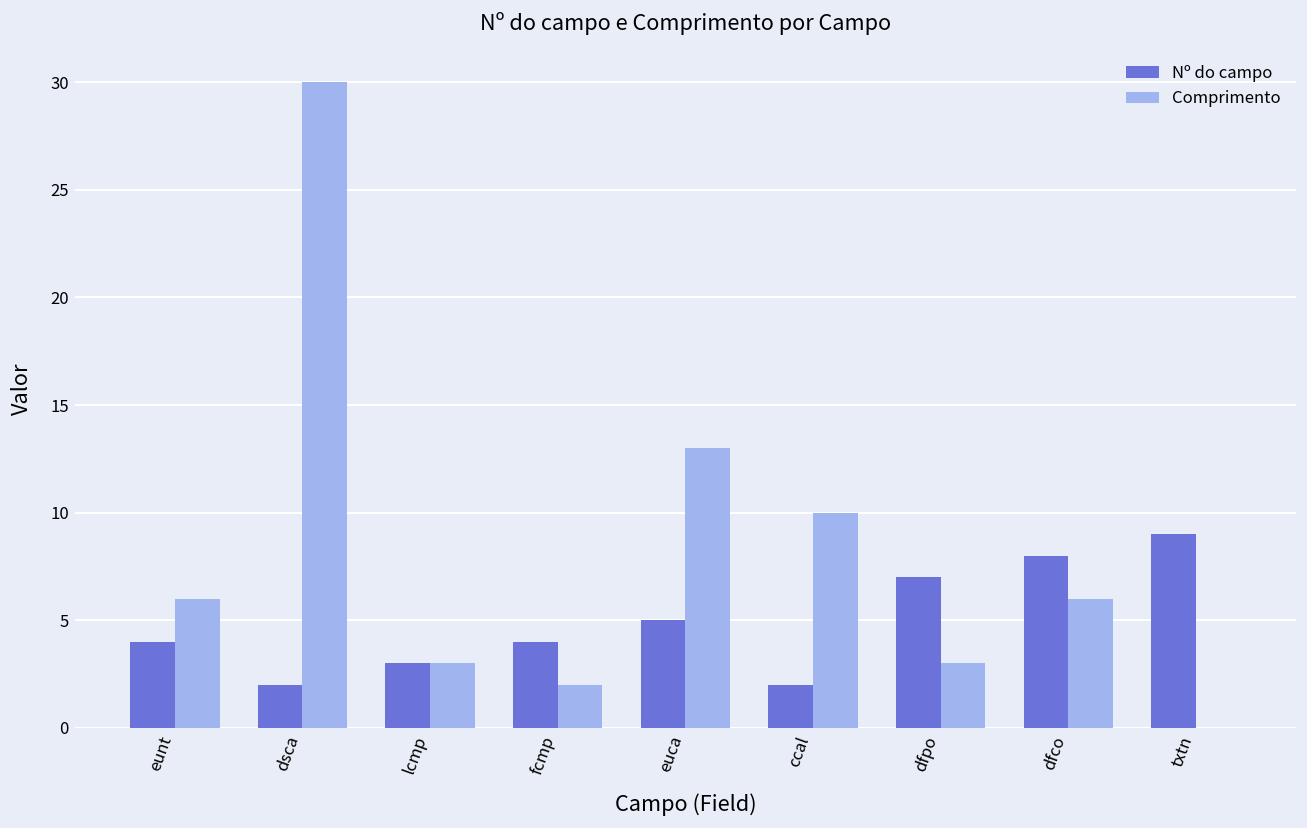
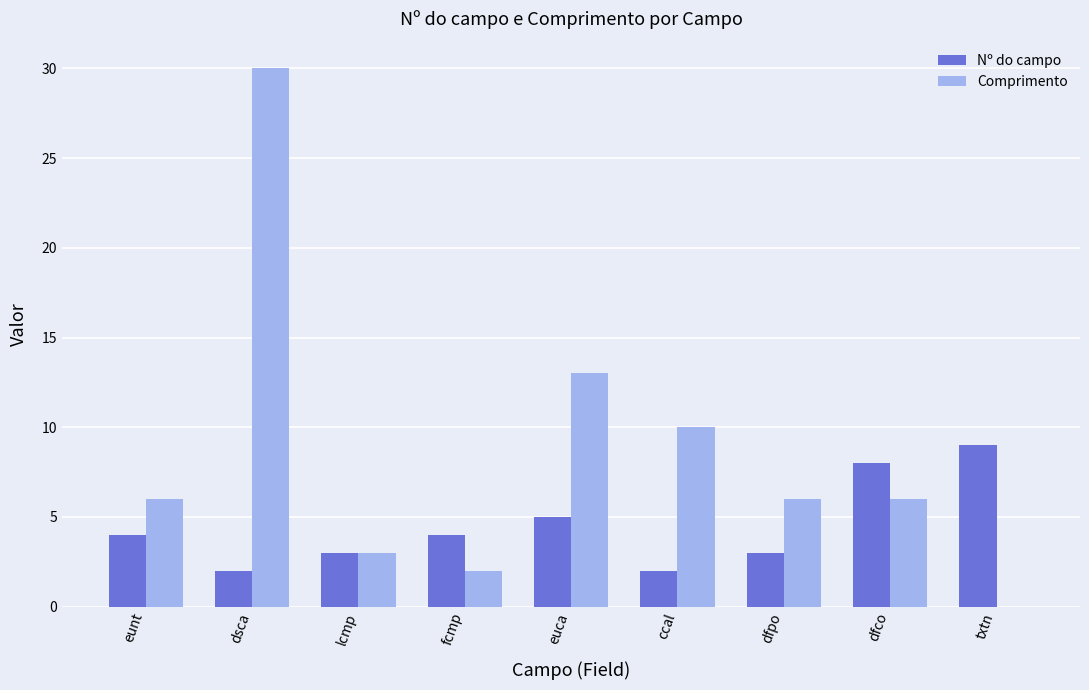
Nº do campo, dfpo: 7 -> 3
Comprimento, dfpo: 3 -> 6
